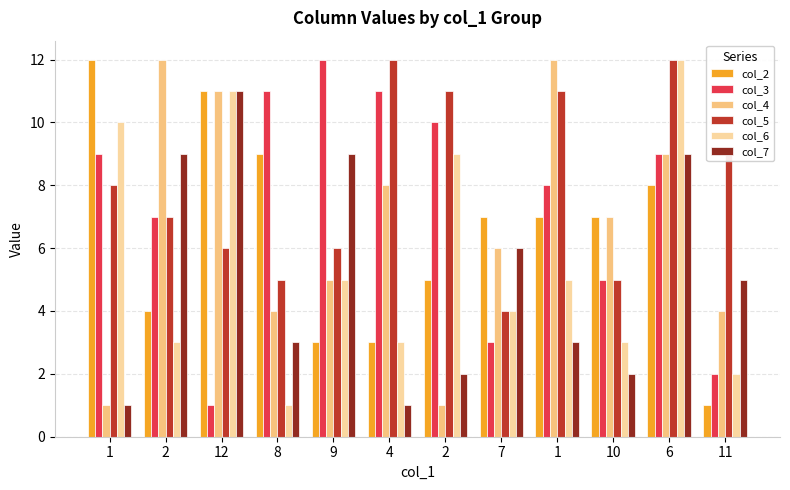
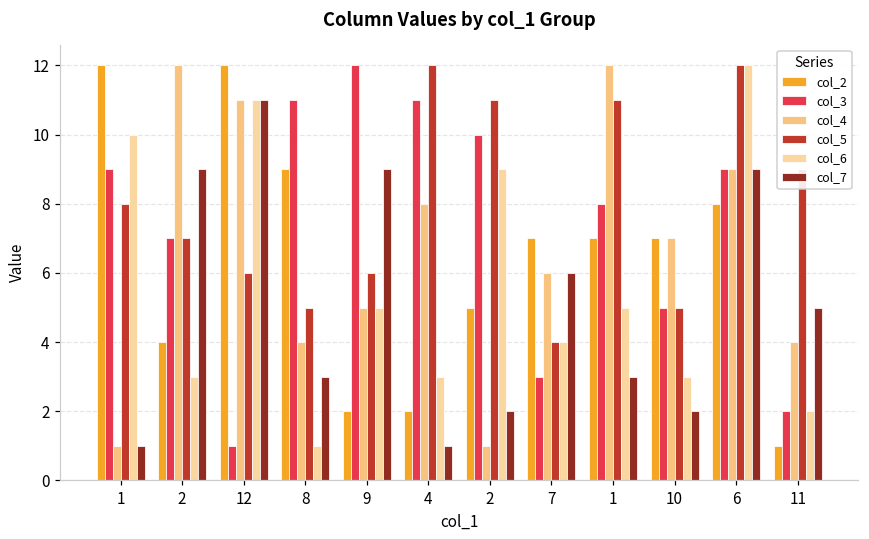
col_2, 12: 11 -> 12
col_2, 9: 3 -> 2
col_2, 4: 3 -> 2
